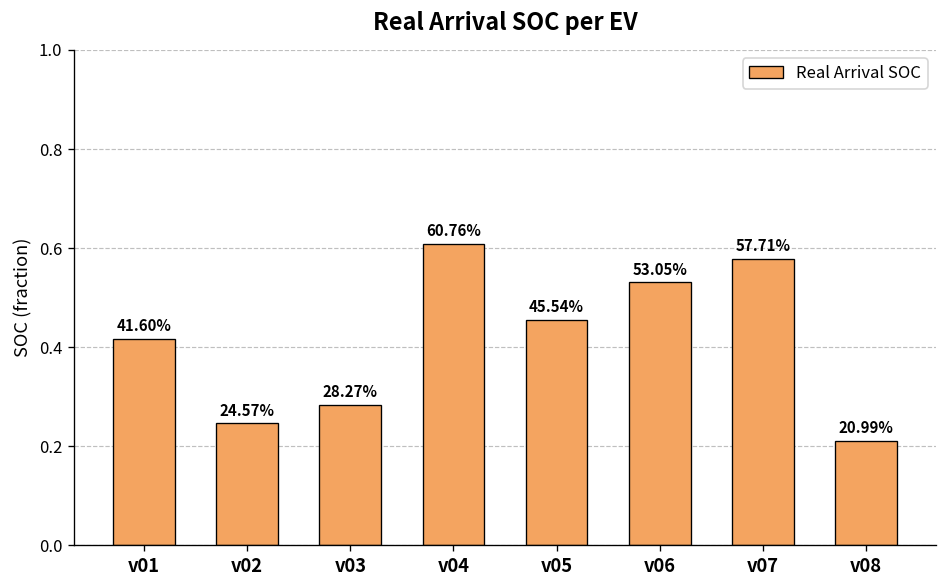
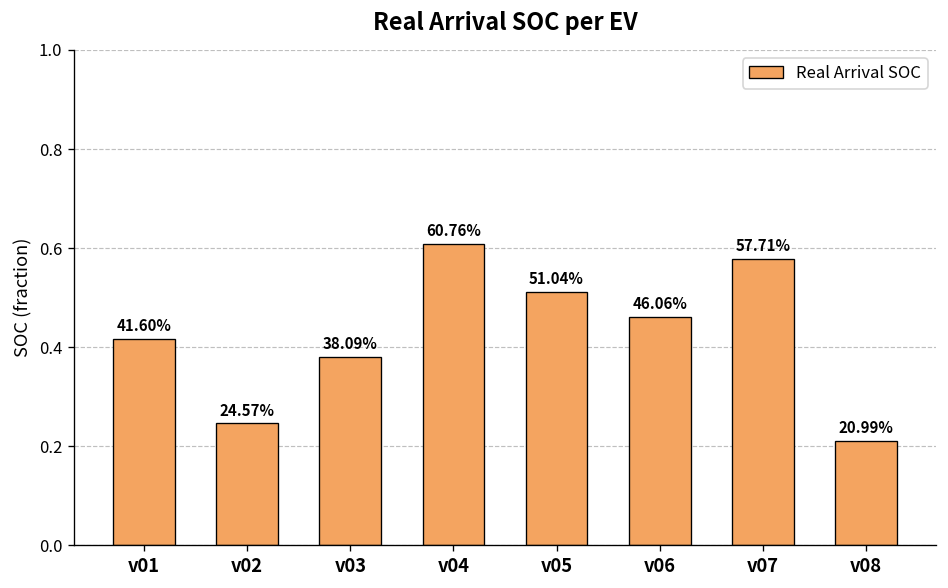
v03: 28.27% -> 38.09%
v05: 45.54% -> 51.04%
v06: 53.05% -> 46.06%
